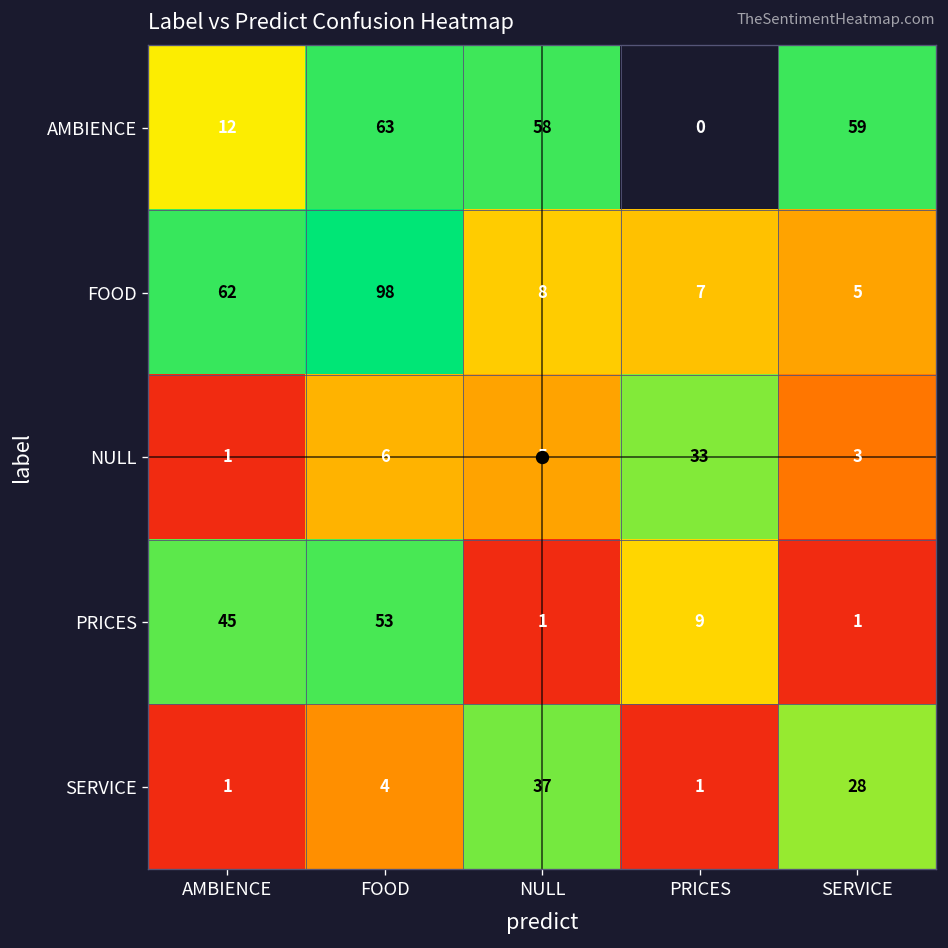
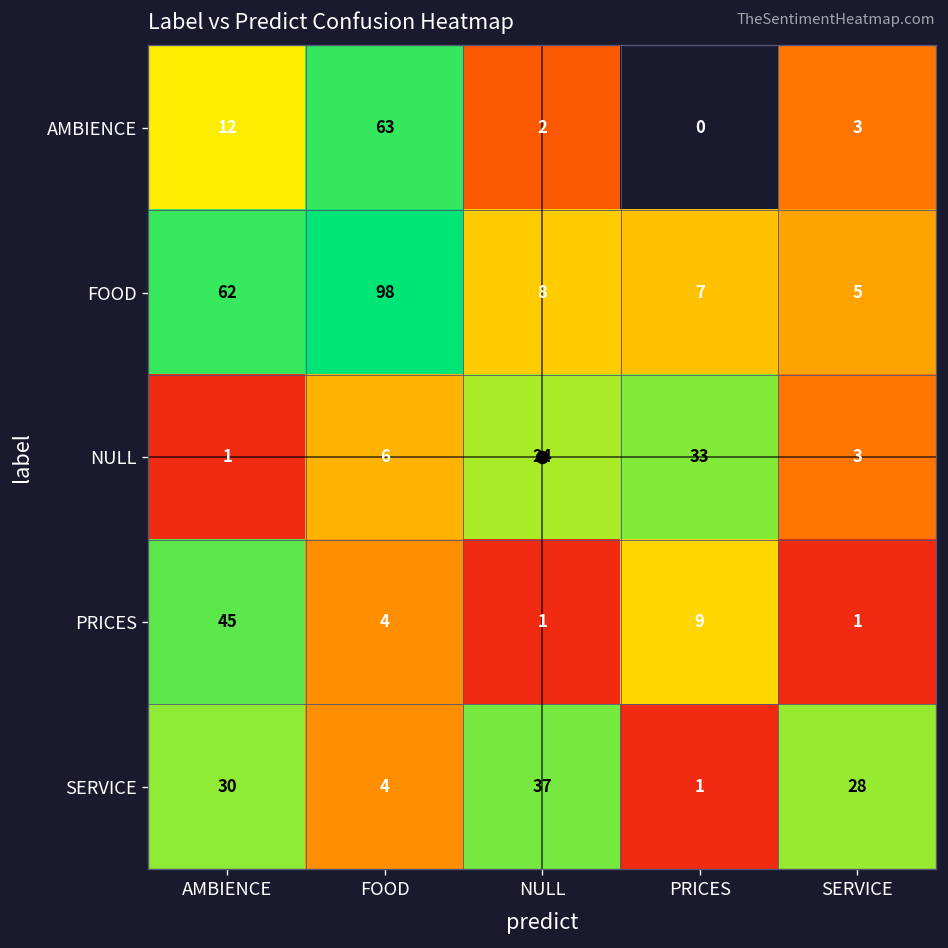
AMBIENCE, NULL: 58 -> 2
AMBIENCE, SERVICE: 59 -> 3
NULL, NULL: 5 -> 24
PRICES, FOOD: 53 -> 4
SERVICE, AMBIENCE: 1 -> 30
